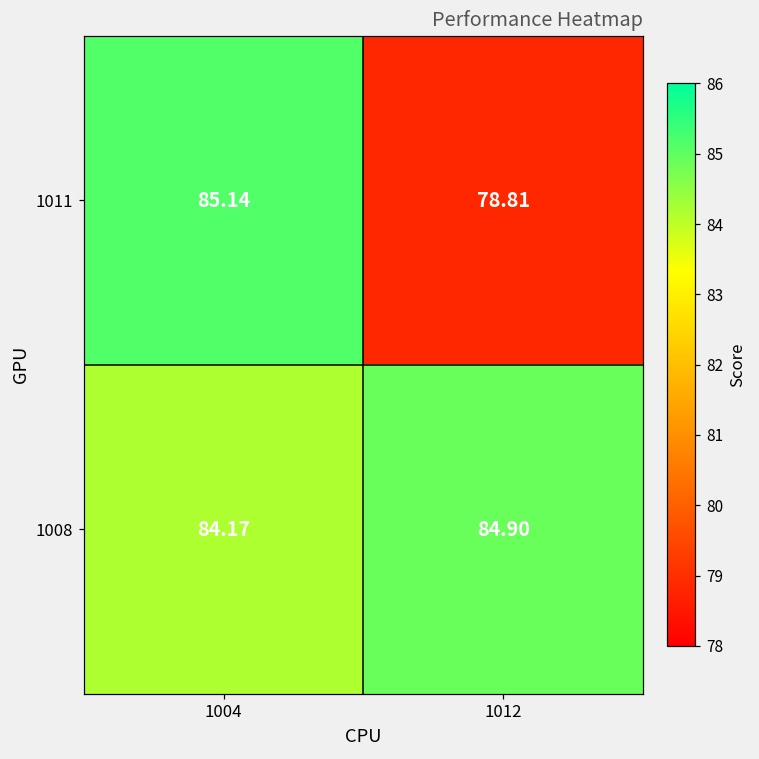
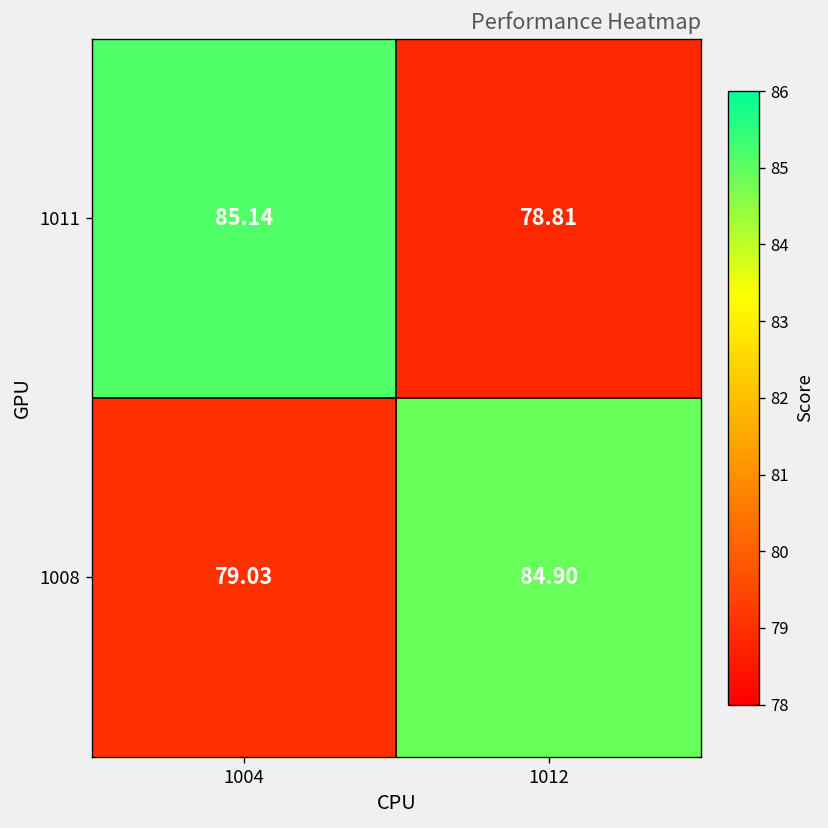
1008, 1004: 84.17 -> 79.03
